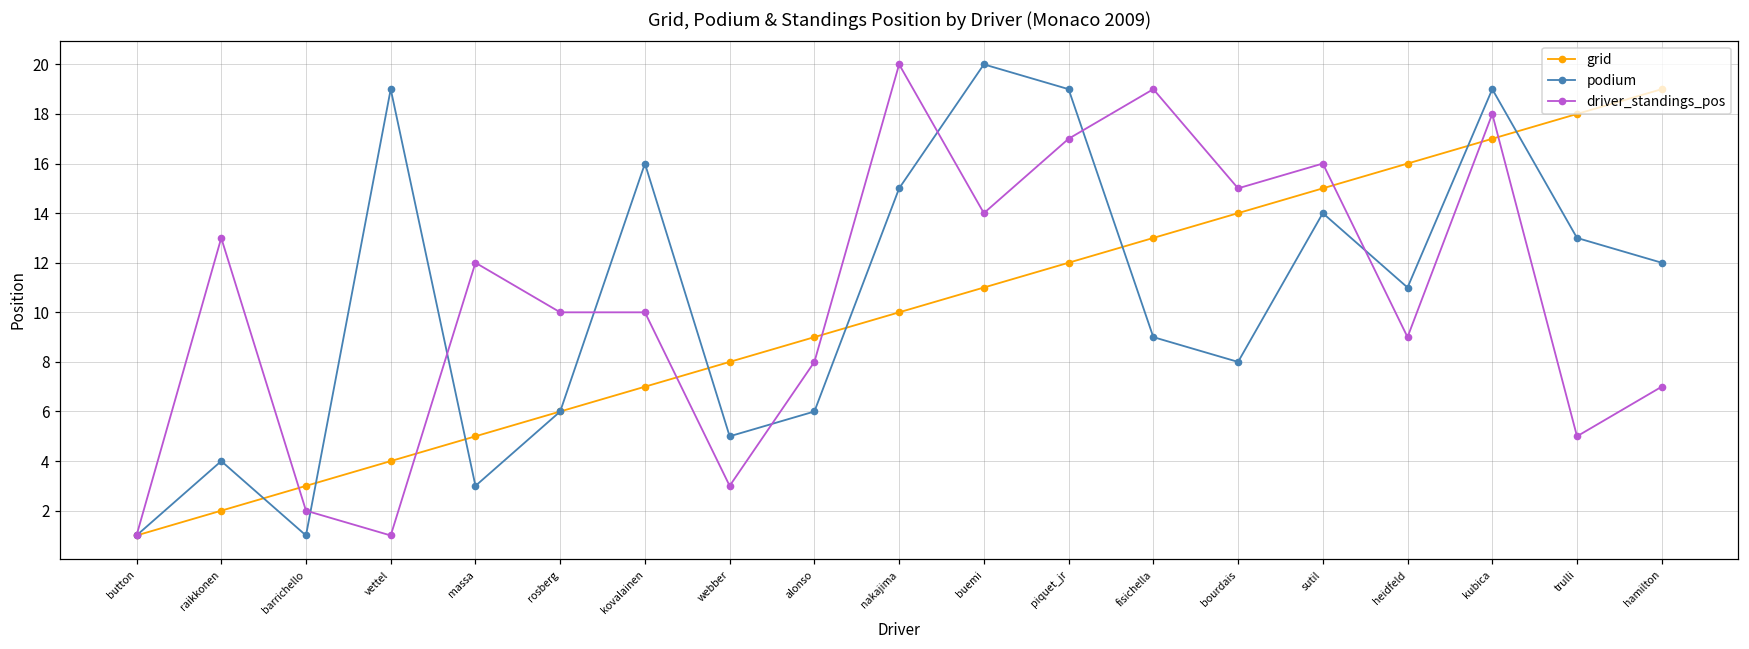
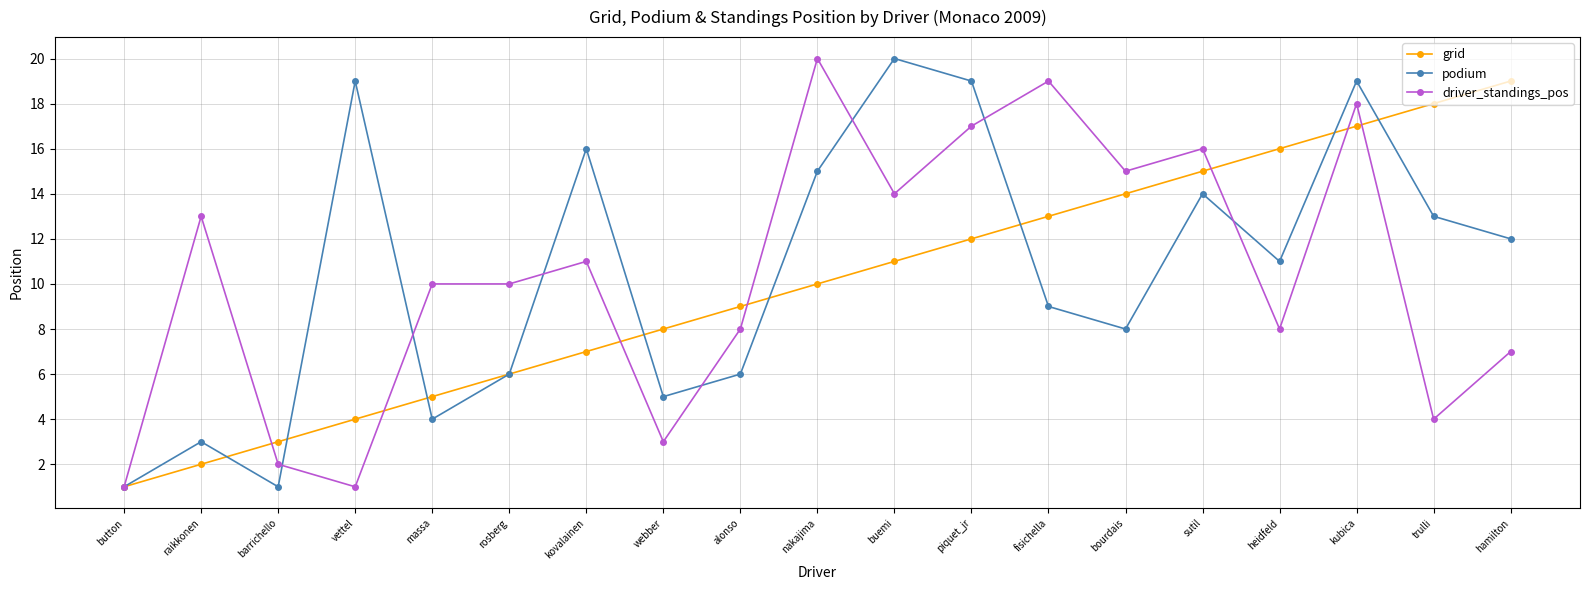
podium, raikkonen: 4 -> 3
podium, massa: 3 -> 4
driver_standings_pos, massa: 12 -> 10
driver_standings_pos, kovalainen: 10 -> 11
driver_standings_pos, heidfeld: 9 -> 8
driver_standings_pos, trulli: 5 -> 4
